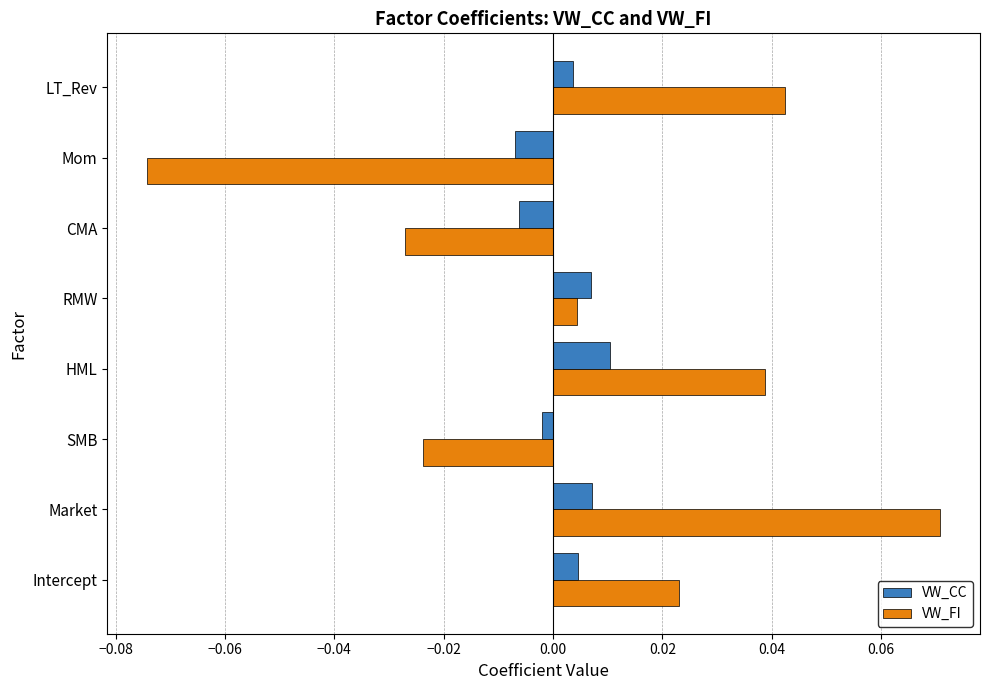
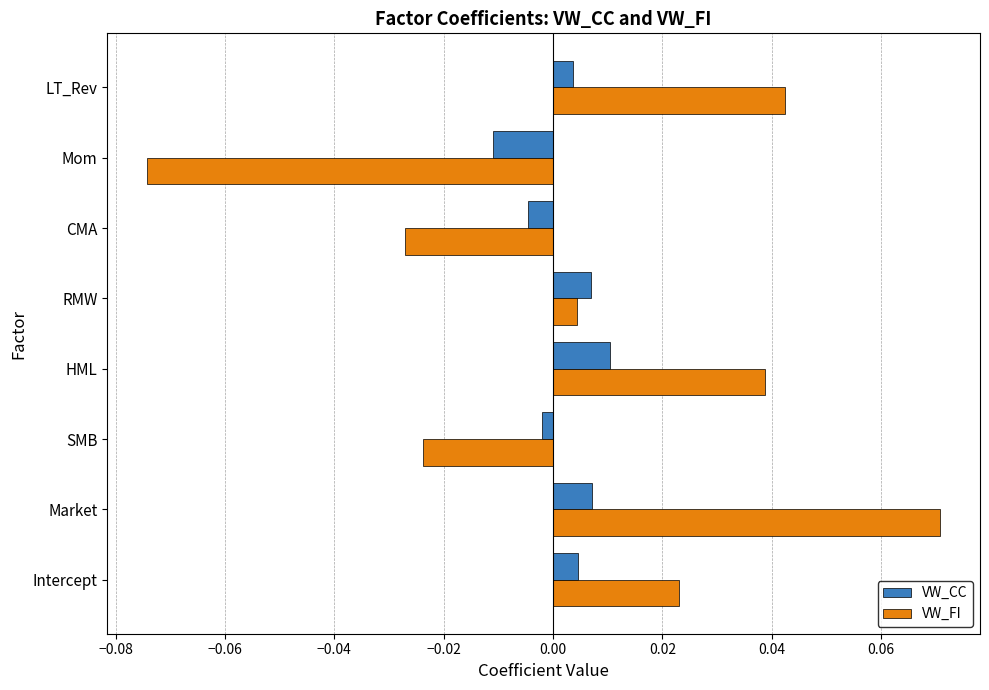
VW_CC, Mom: -0.007 -> -0.011
VW_CC, CMA: -0.006 -> -0.005
